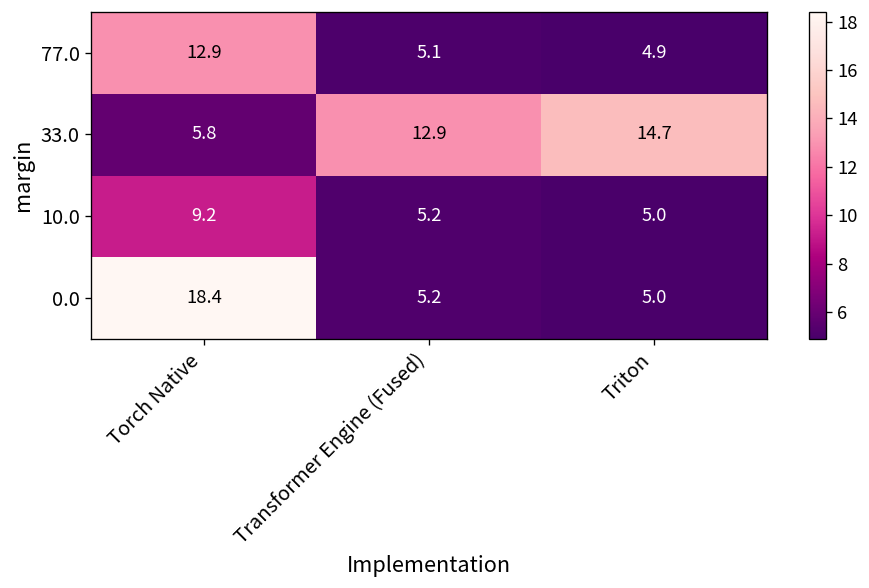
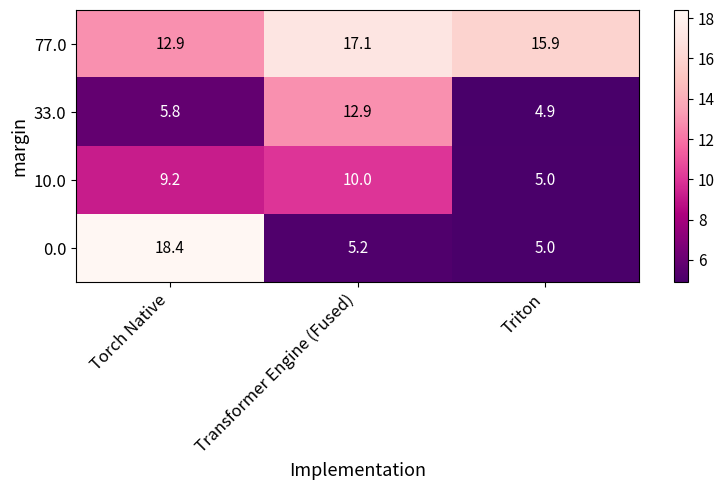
77.0, Transformer Engine (Fused): 5.1 -> 17.1
77.0, Triton: 4.9 -> 15.9
33.0, Triton: 14.7 -> 4.9
10.0, Transformer Engine (Fused): 5.2 -> 10.0
